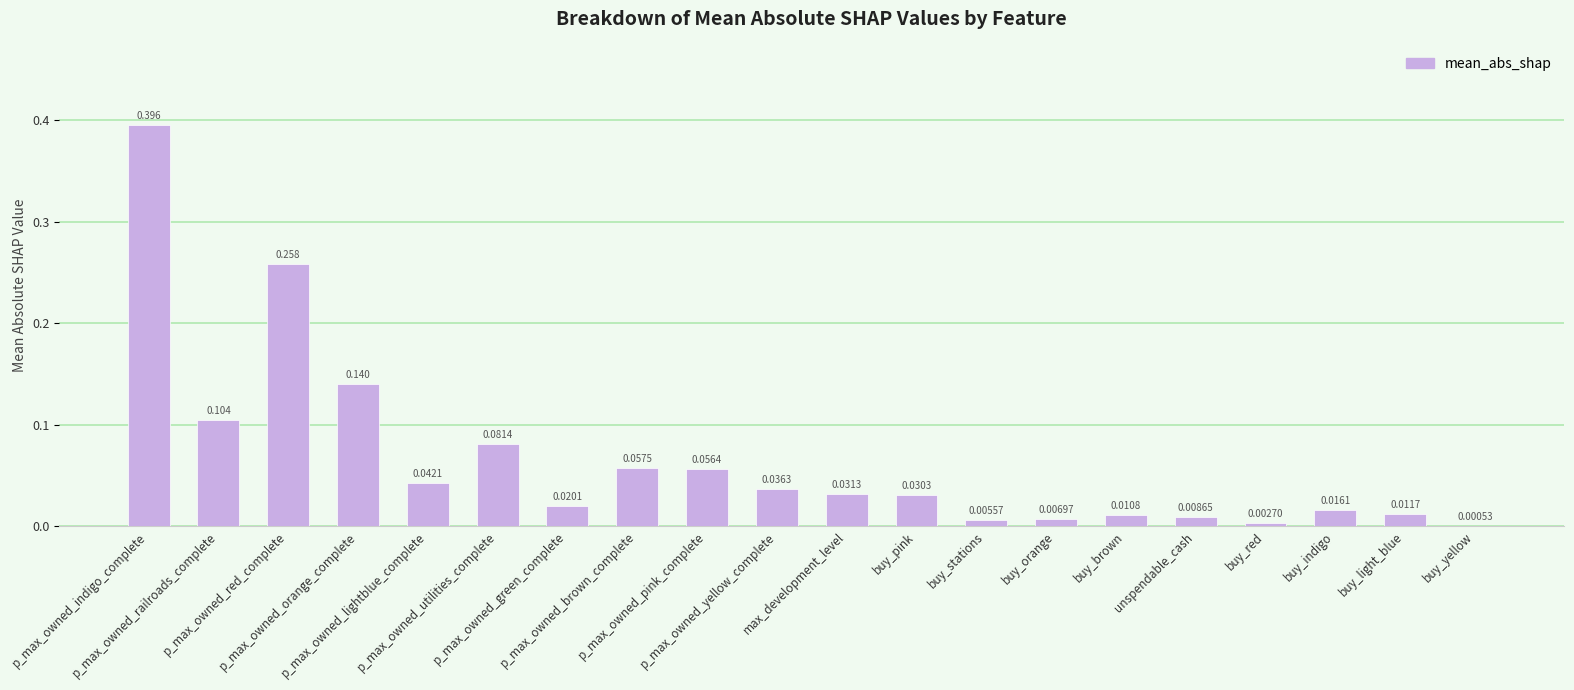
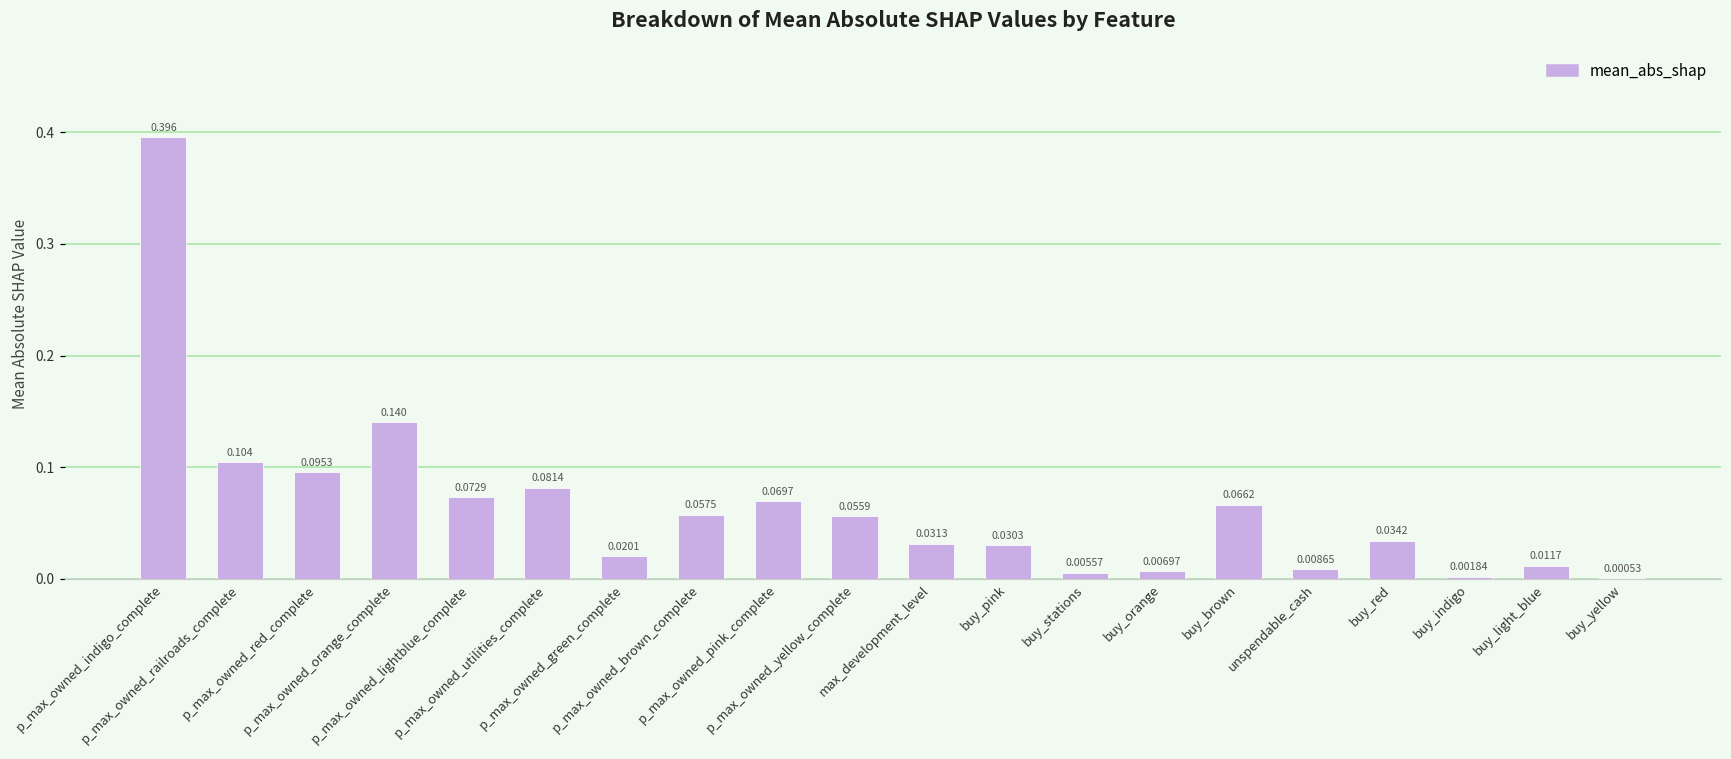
p_max_owned_red_complete: 0.258 -> 0.0953
p_max_owned_lightblue_complete: 0.0421 -> 0.0729
p_max_owned_pink_complete: 0.0564 -> 0.0697
p_max_owned_yellow_complete: 0.0363 -> 0.0559
buy_brown: 0.0108 -> 0.0662
buy_red: 0.00270 -> 0.0342
buy_indigo: 0.0161 -> 0.00184
